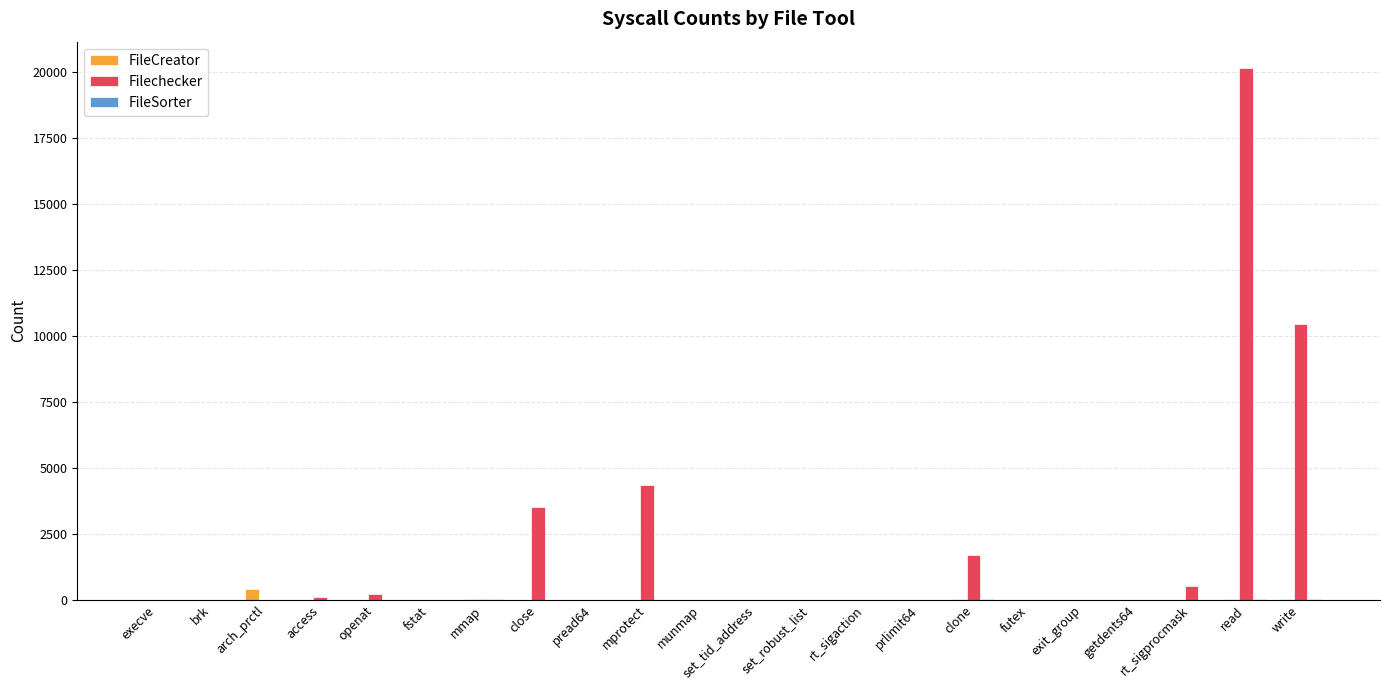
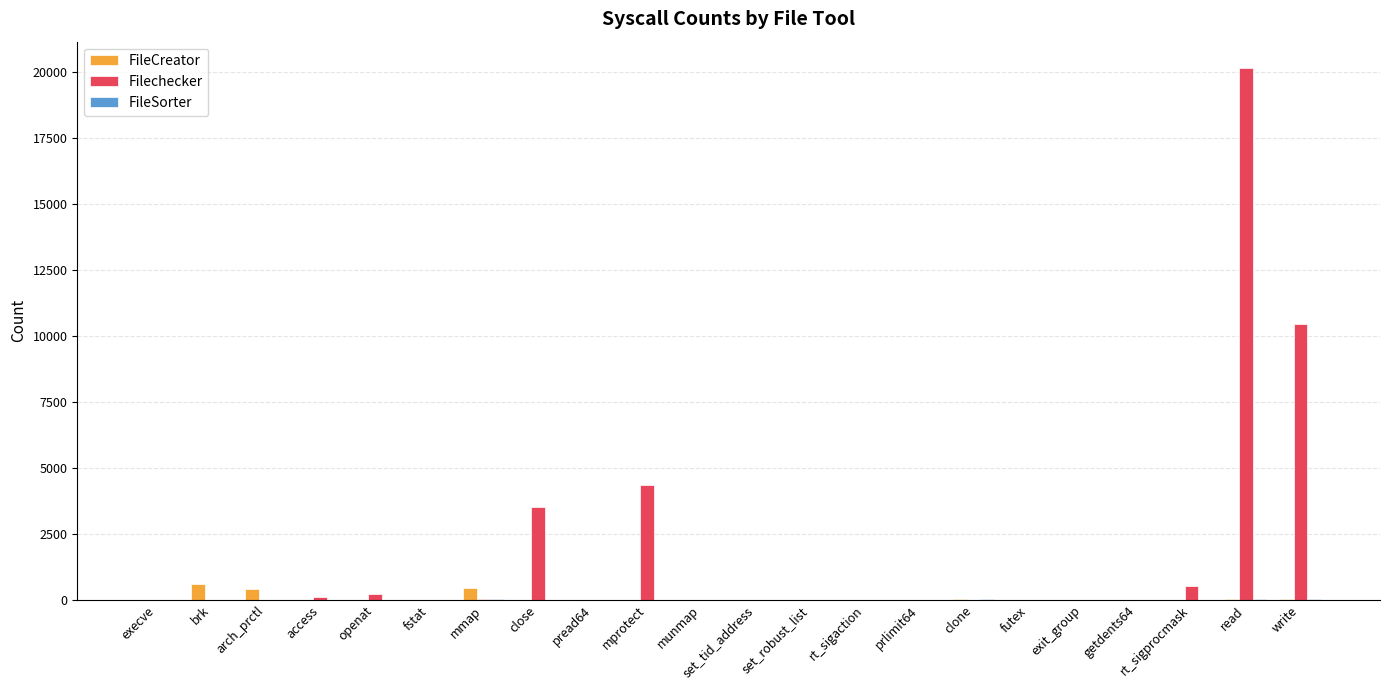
FileCreator, brk: 0 -> 600
FileCreator, mmap: 0 -> 400
Filechecker, clone: 1700 -> 0
